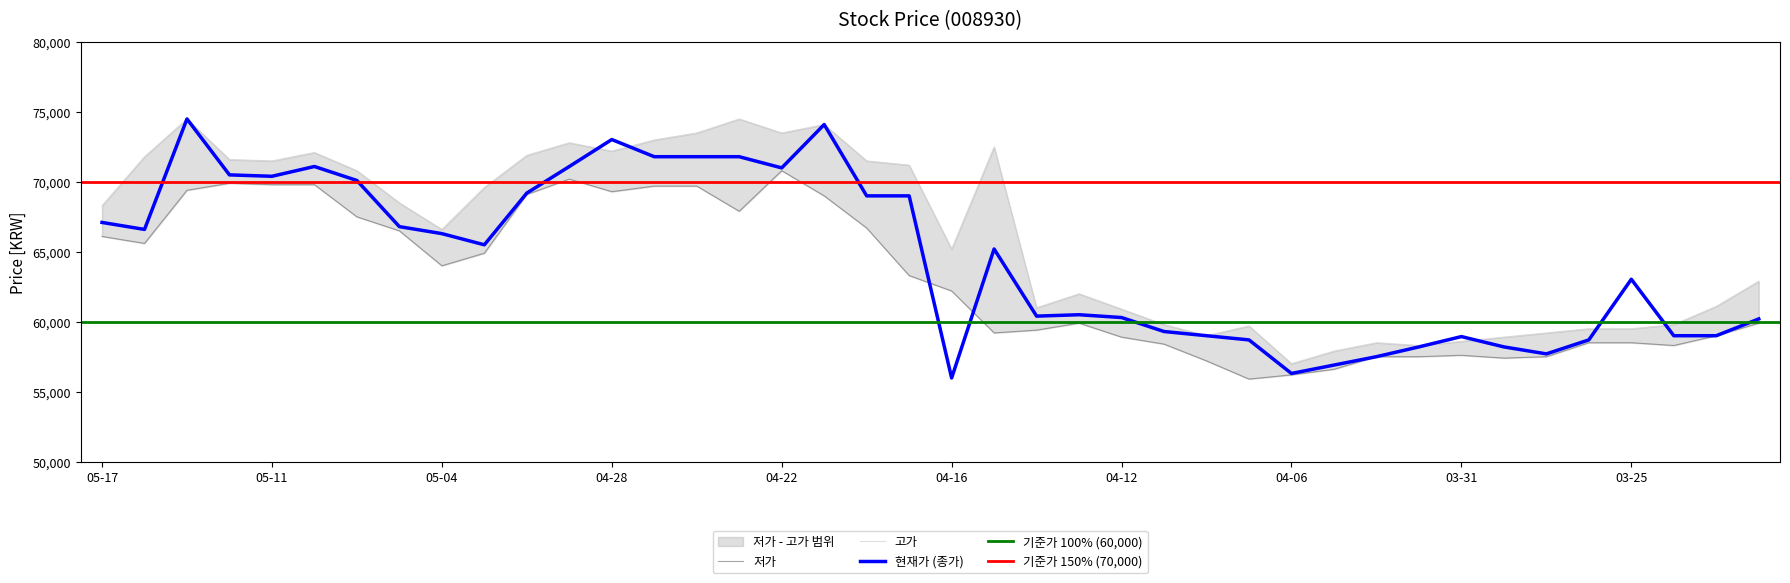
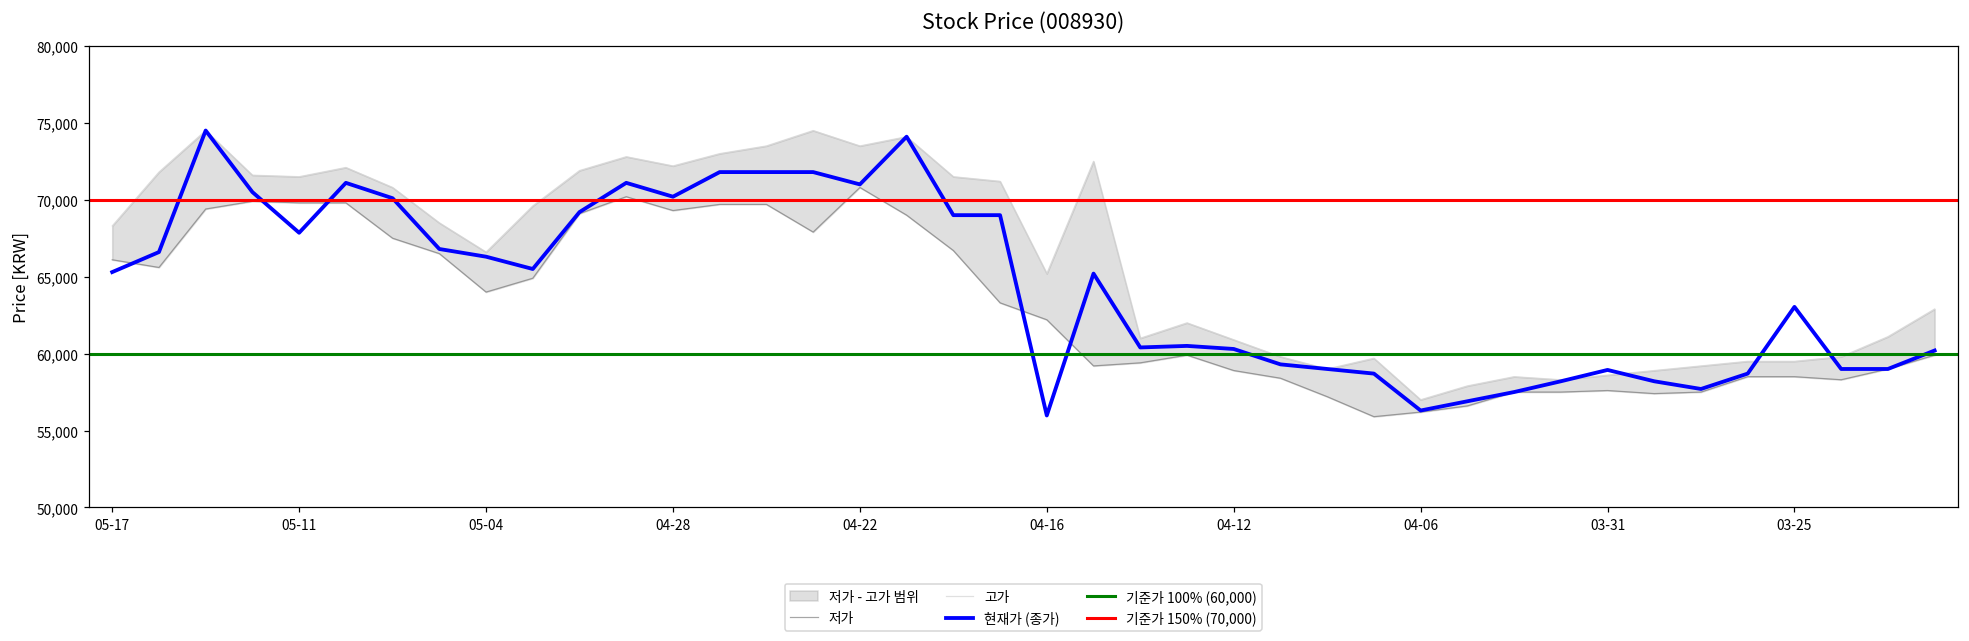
현재가 (종가), 05-17: 67,100 -> 65,300
현재가 (종가), 05-11: 70,400 -> 67,900
현재가 (종가), 04-28: 73,000 -> 70,200
